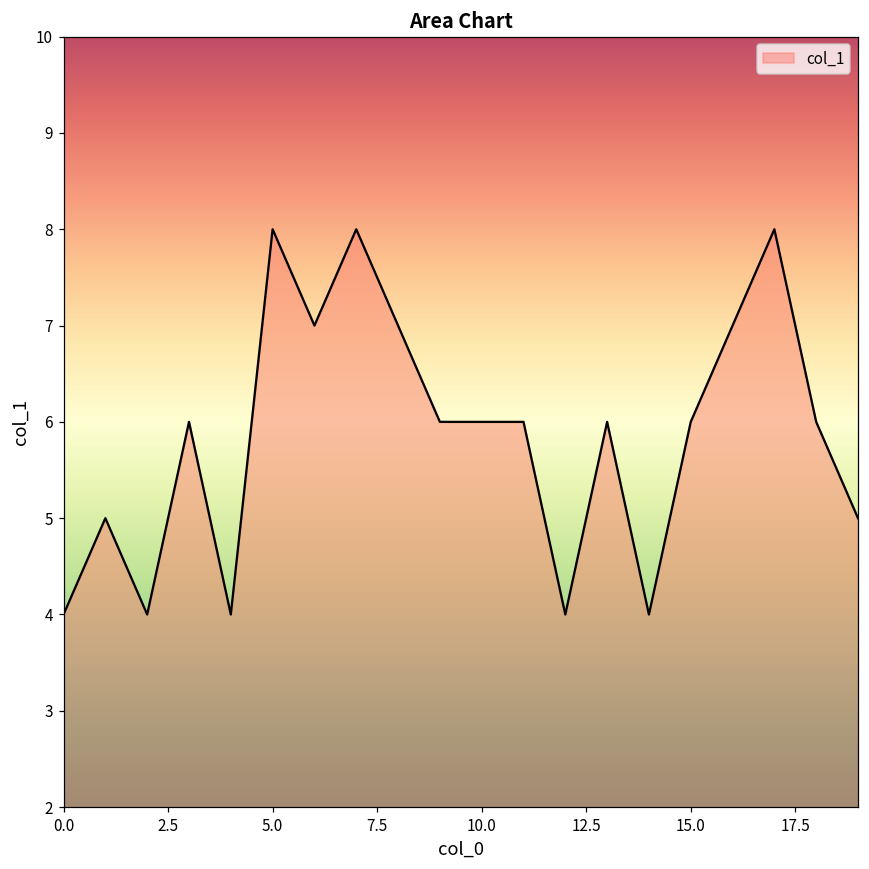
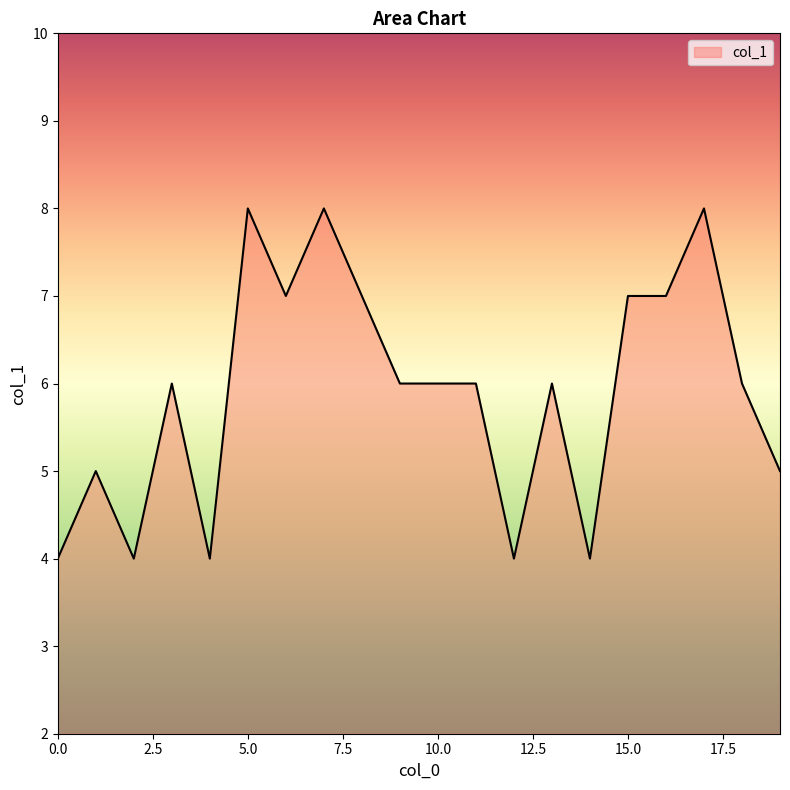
15.0: 6 -> 7
